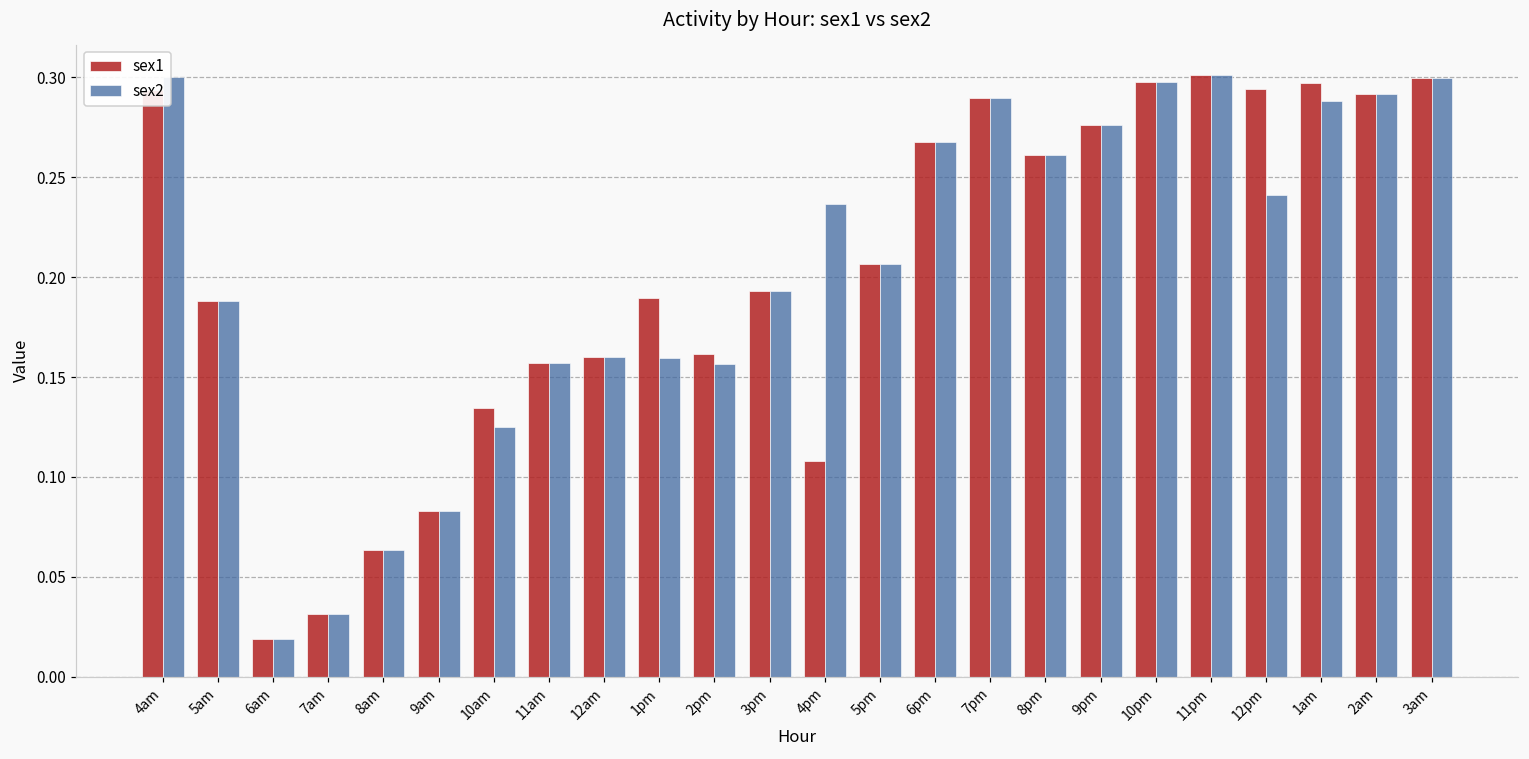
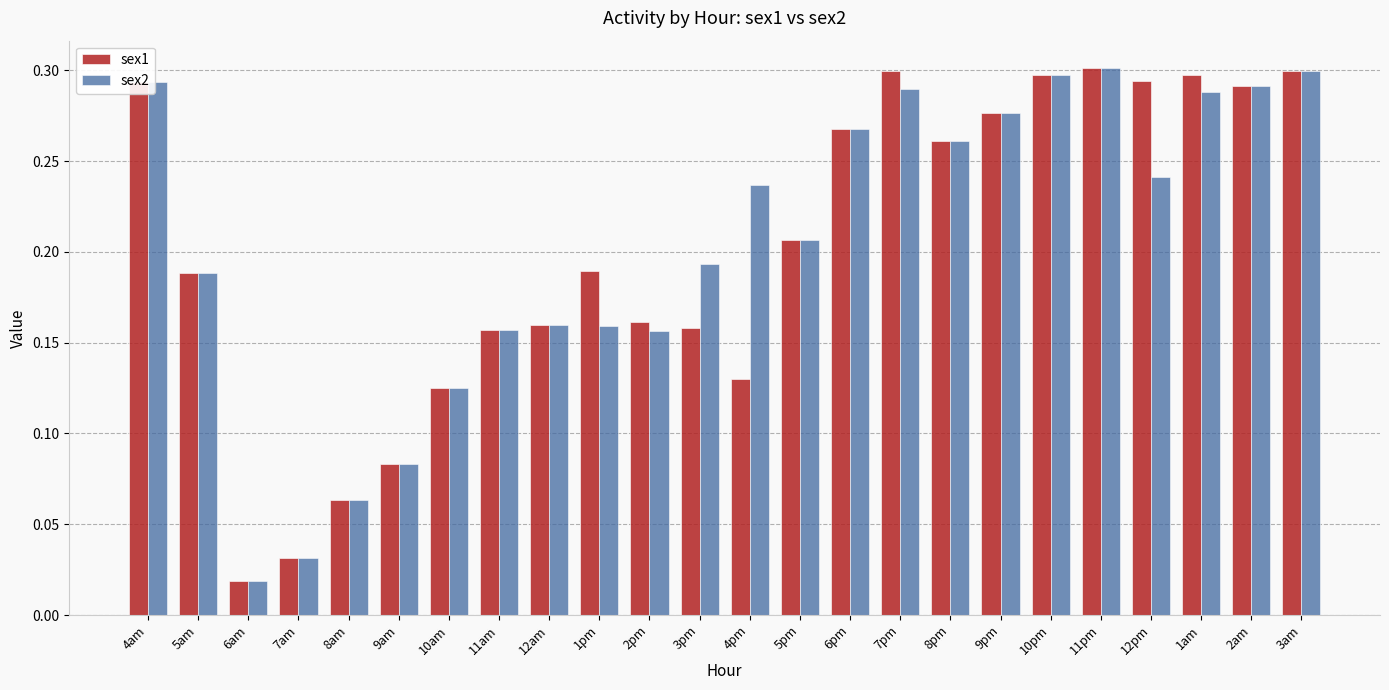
sex2, 4am: 0.300 -> 0.294
sex1, 10am: 0.134 -> 0.125
sex1, 3pm: 0.193 -> 0.158
sex1, 4pm: 0.108 -> 0.130
sex1, 7pm: 0.290 -> 0.300
